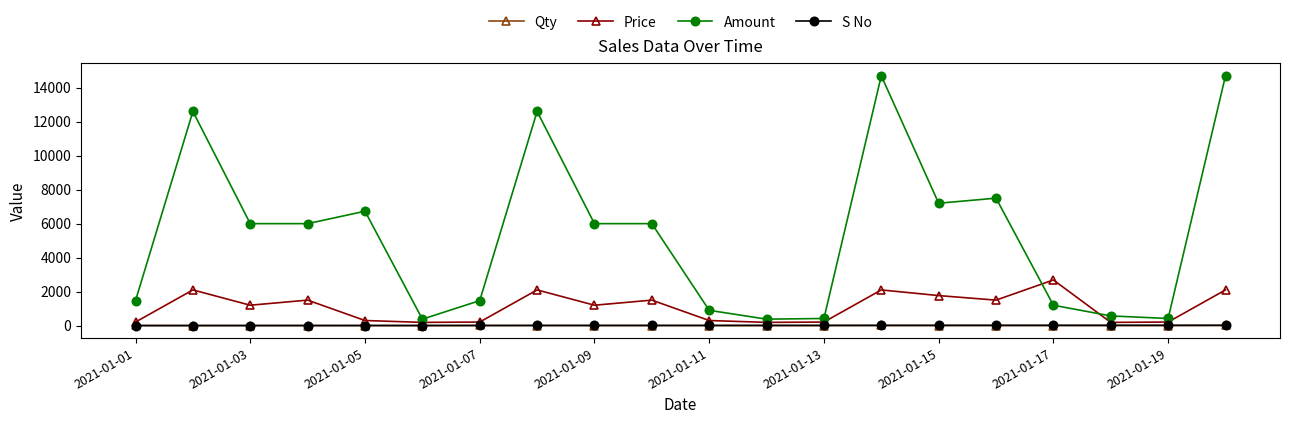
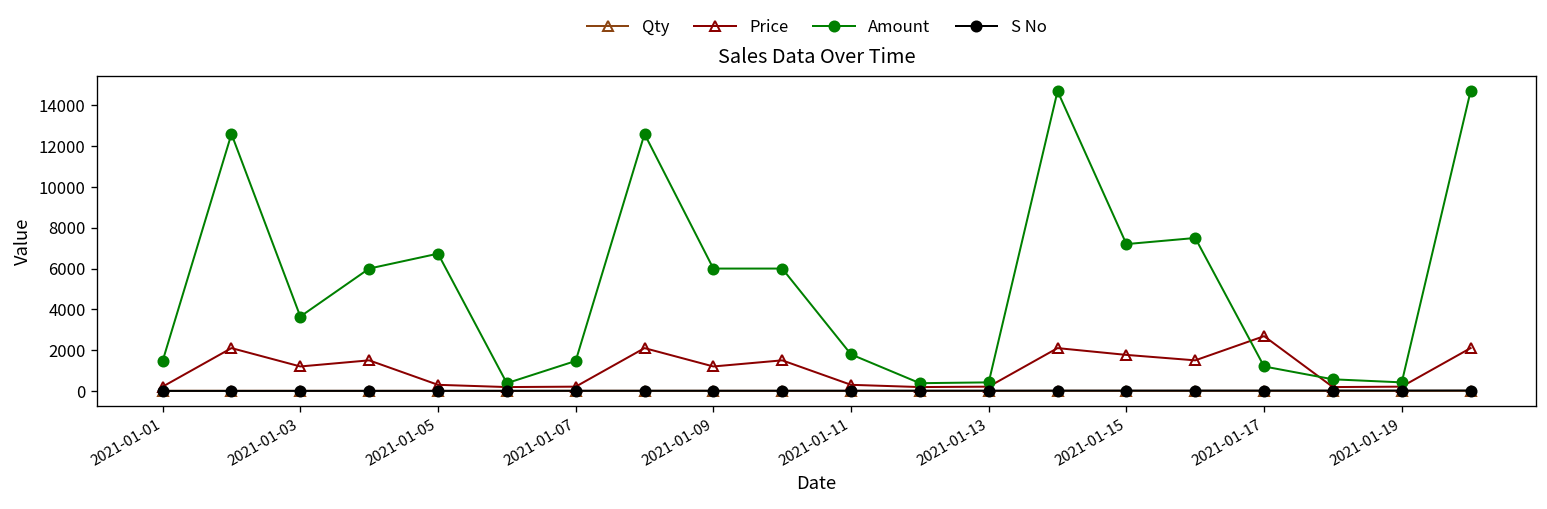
Amount, 2021-01-03: 6000 -> 3600
Amount, 2021-01-11: 900 -> 1800
